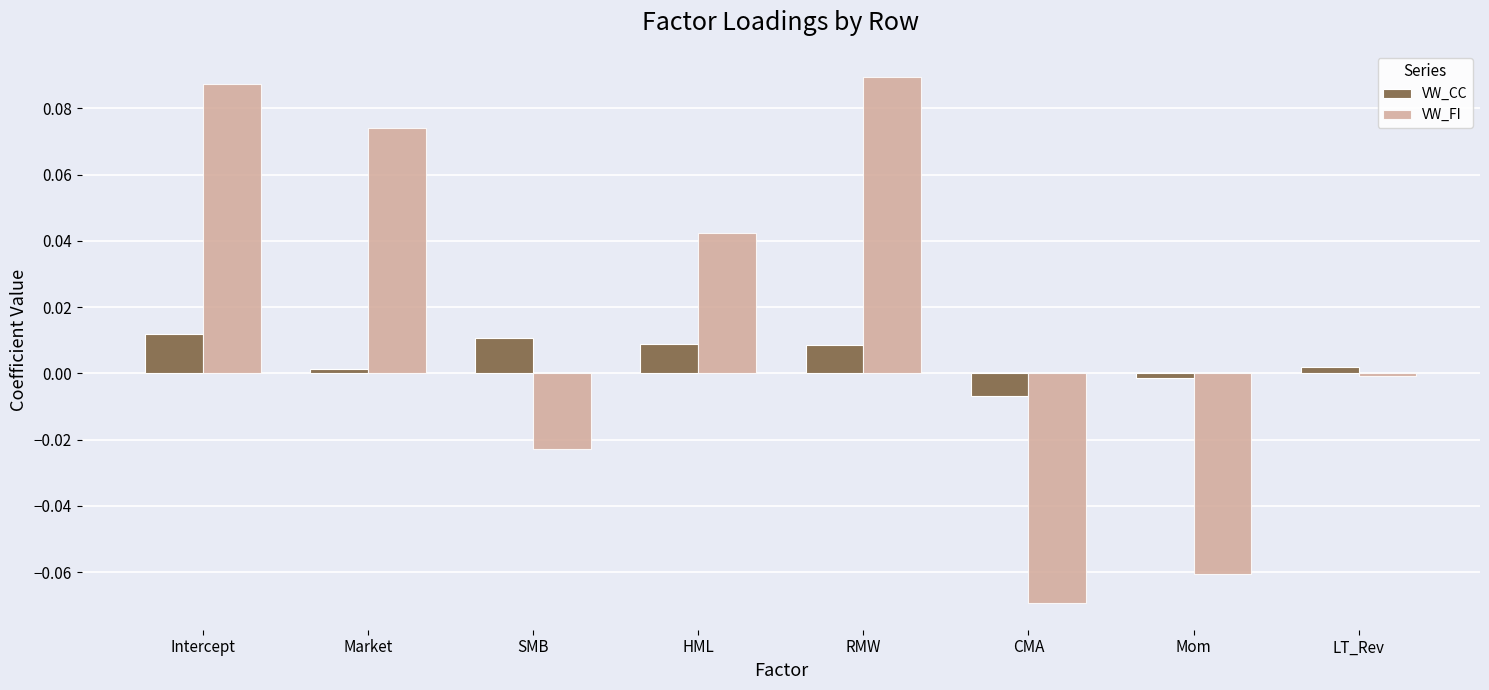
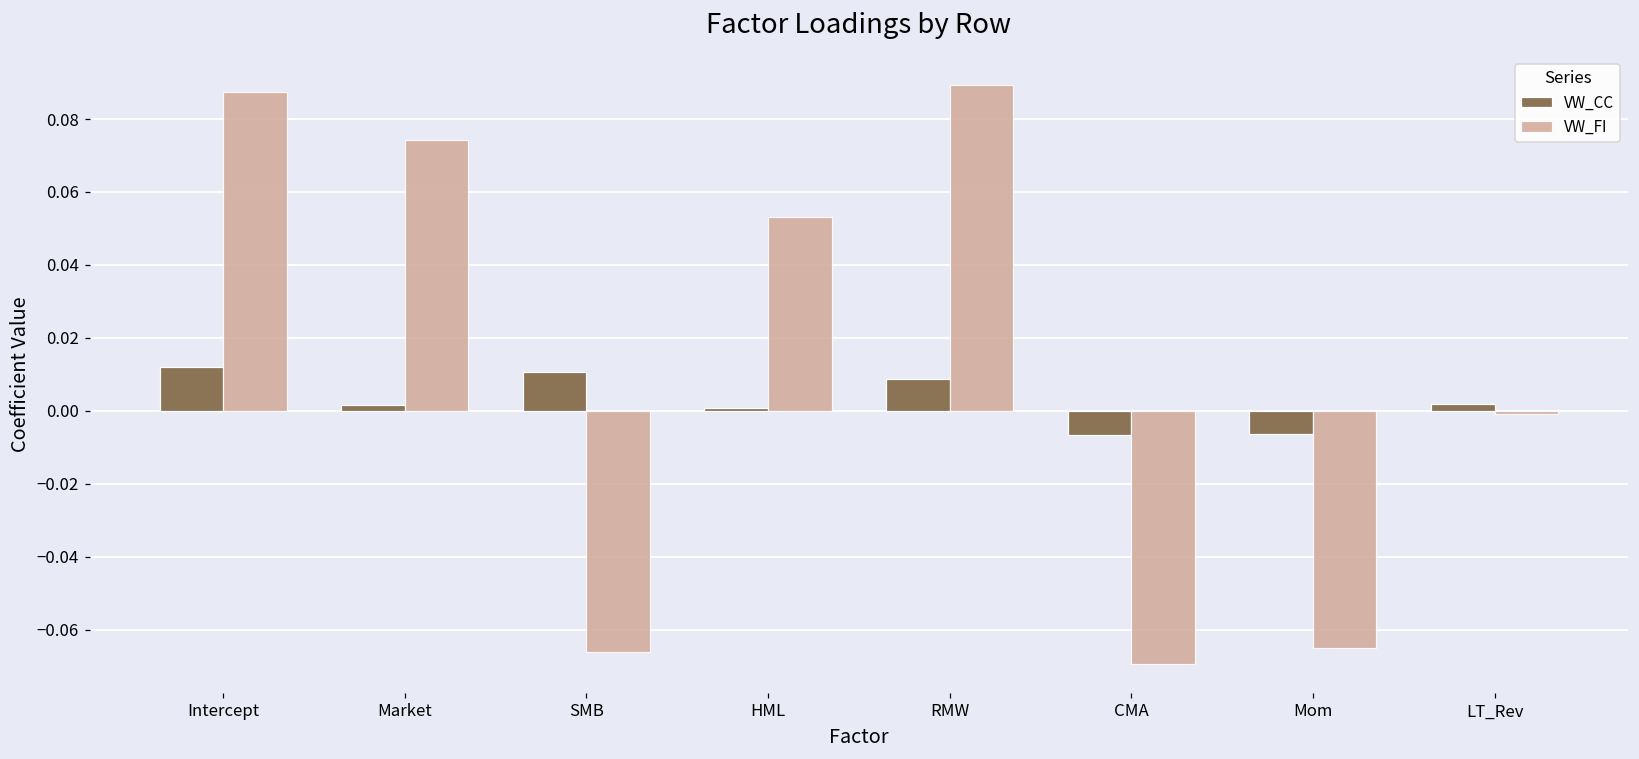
VW_FI, SMB: -0.023 -> -0.066
VW_CC, HML: 0.009 -> 0.001
VW_FI, HML: 0.042 -> 0.053
VW_CC, Mom: -0.001 -> -0.006
VW_FI, Mom: -0.061 -> -0.065
